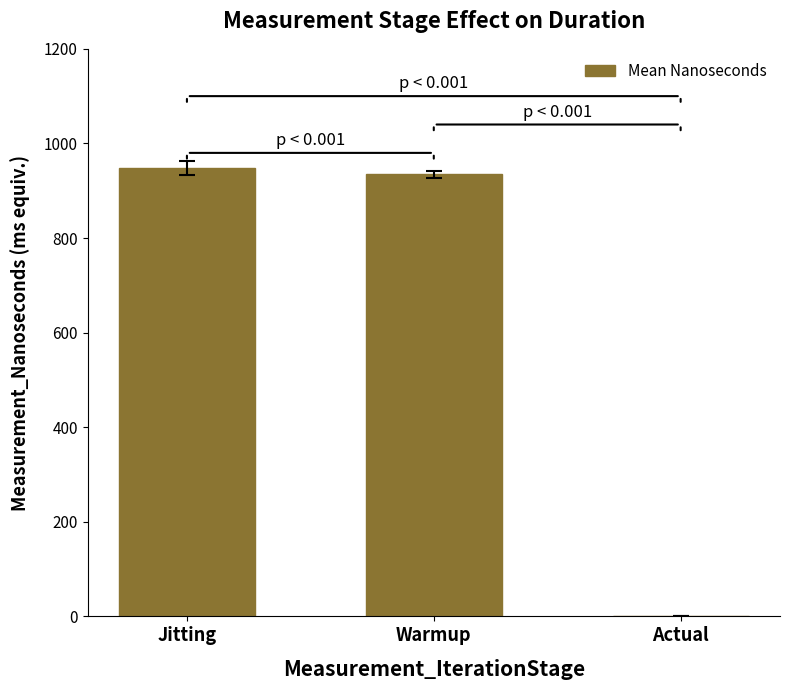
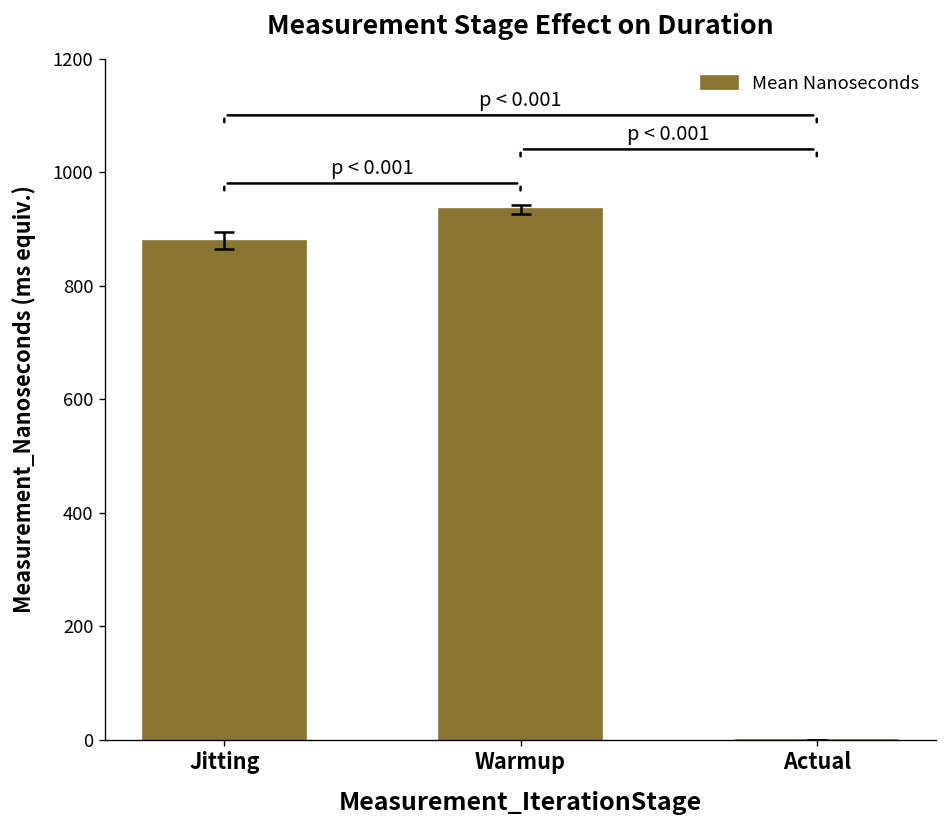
Mean Nanoseconds, Jitting: 950 -> 880
